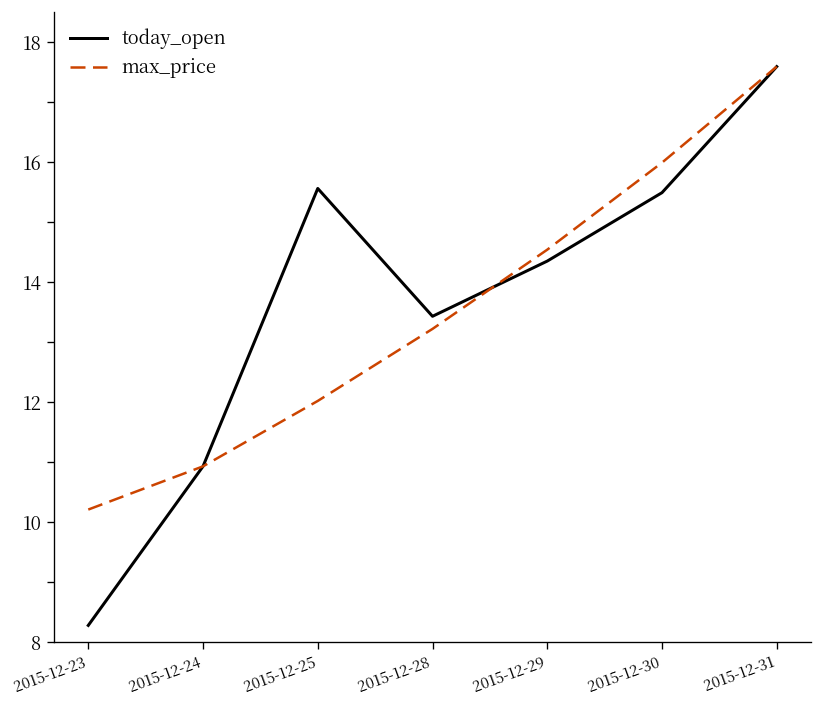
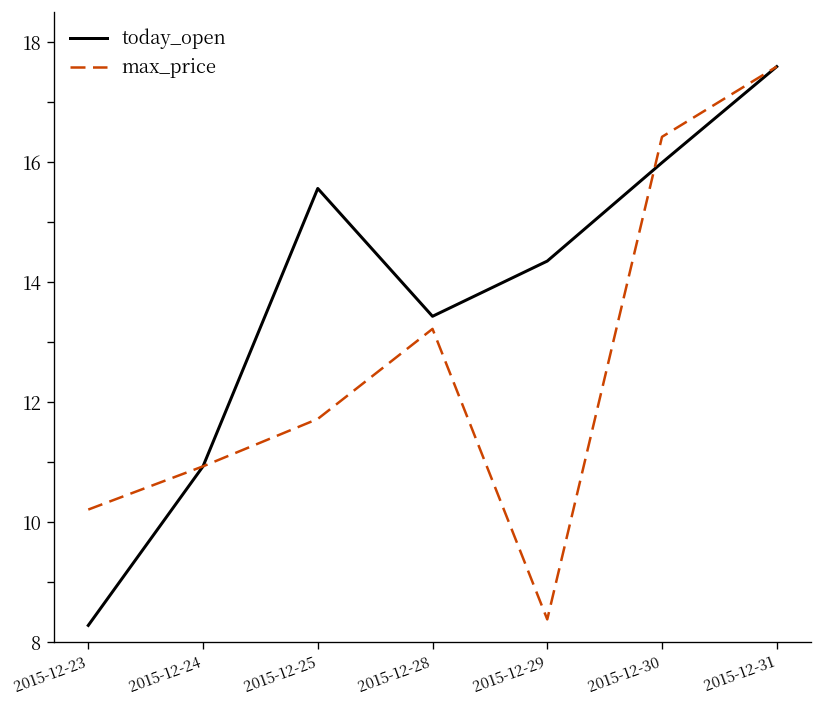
max_price, 2015-12-25: 12.0 -> 11.7
max_price, 2015-12-29: 14.5 -> 8.4
today_open, 2015-12-30: 15.5 -> 16.0
max_price, 2015-12-30: 16.0 -> 16.4
